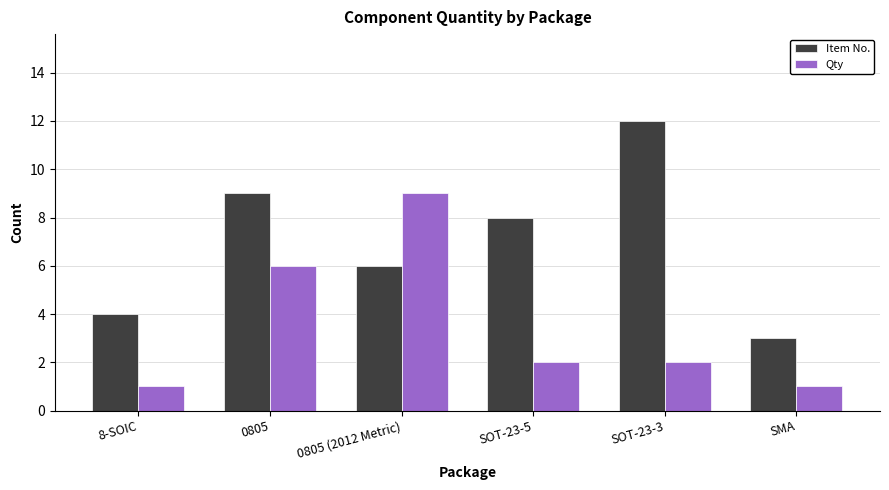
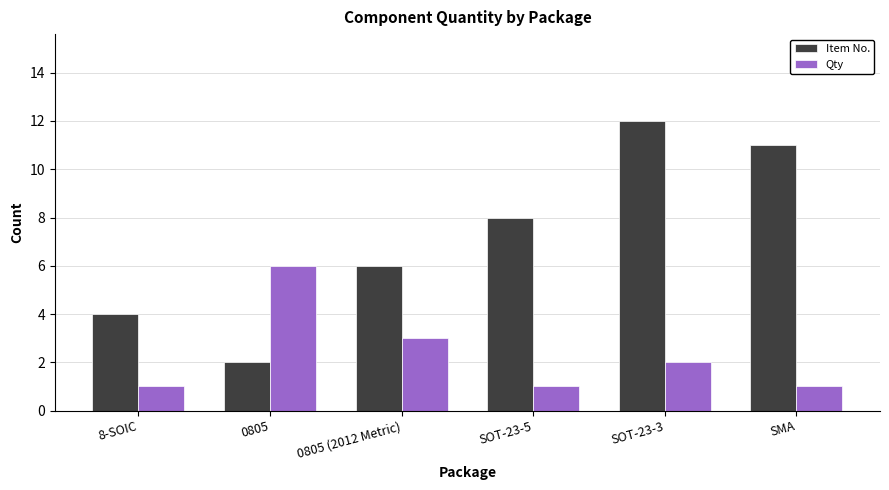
Item No., 0805: 9 -> 2
Qty, 0805 (2012 Metric): 9 -> 3
Qty, SOT-23-5: 2 -> 1
Item No., SMA: 3 -> 11
